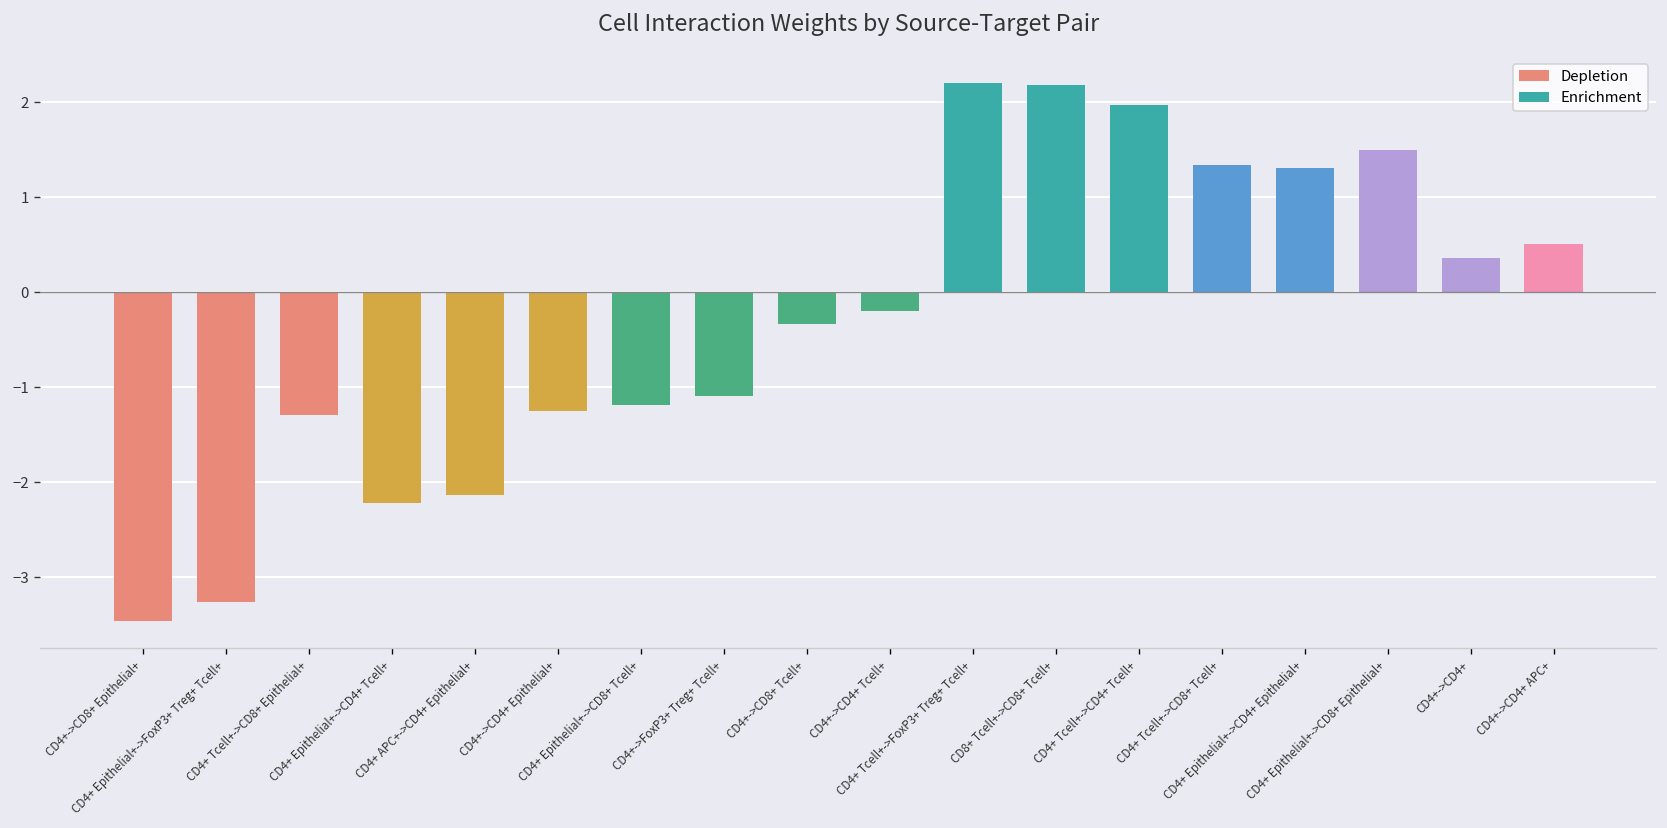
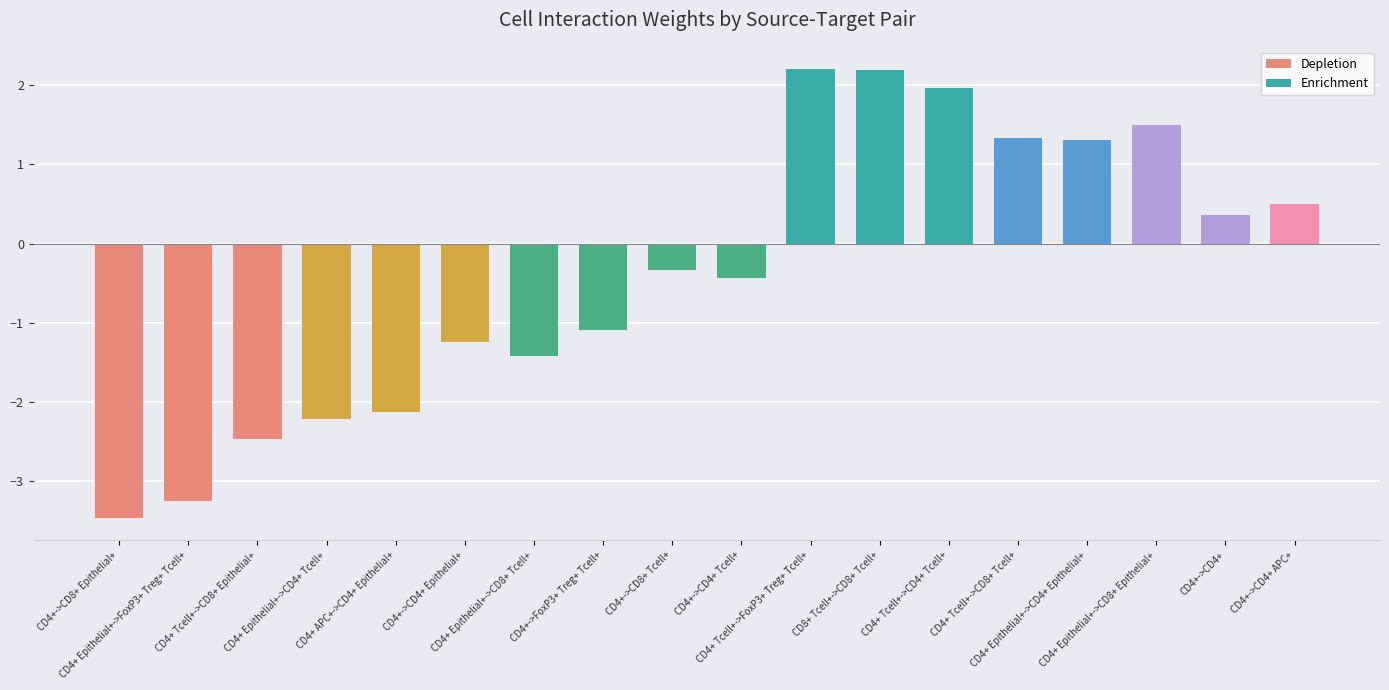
CD4+ Tcell+->CD8+ Epithelial+: -1.3 -> -2.5
CD4+ Epithelial+->CD8+ Tcell+: -1.2 -> -1.4
CD4+->CD4+ Tcell+: -0.2 -> -0.4
